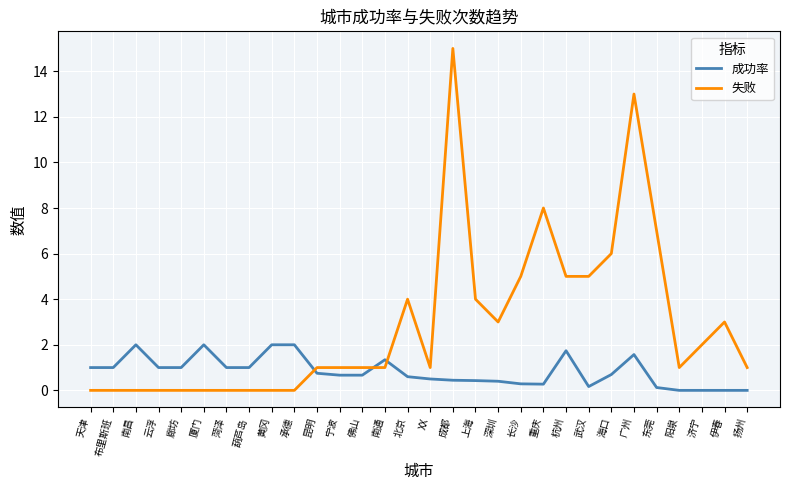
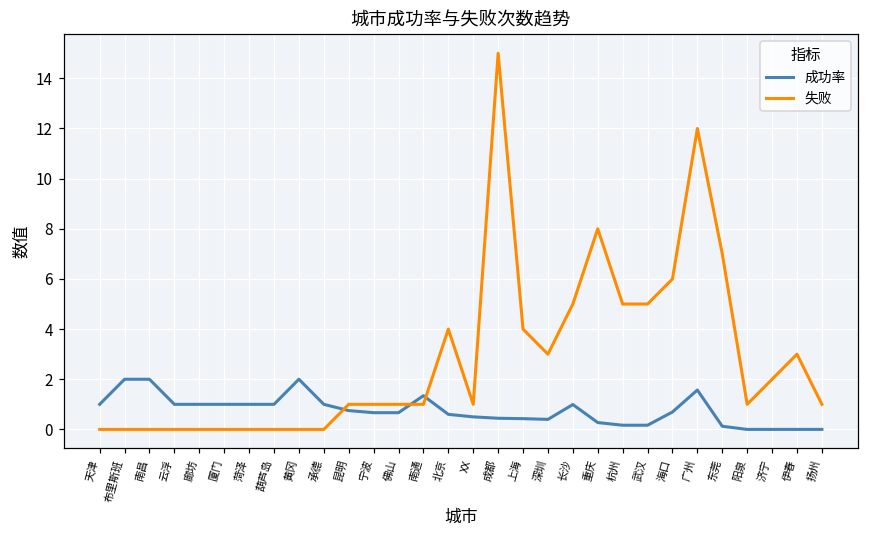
成功率, 布里斯班: 1 -> 2
成功率, 厦门: 2 -> 1
成功率, 承德: 2 -> 1
成功率, 长沙: 0.3 -> 1.0
成功率, 杭州: 1.7 -> 0.2
失败, 广州: 13 -> 12
